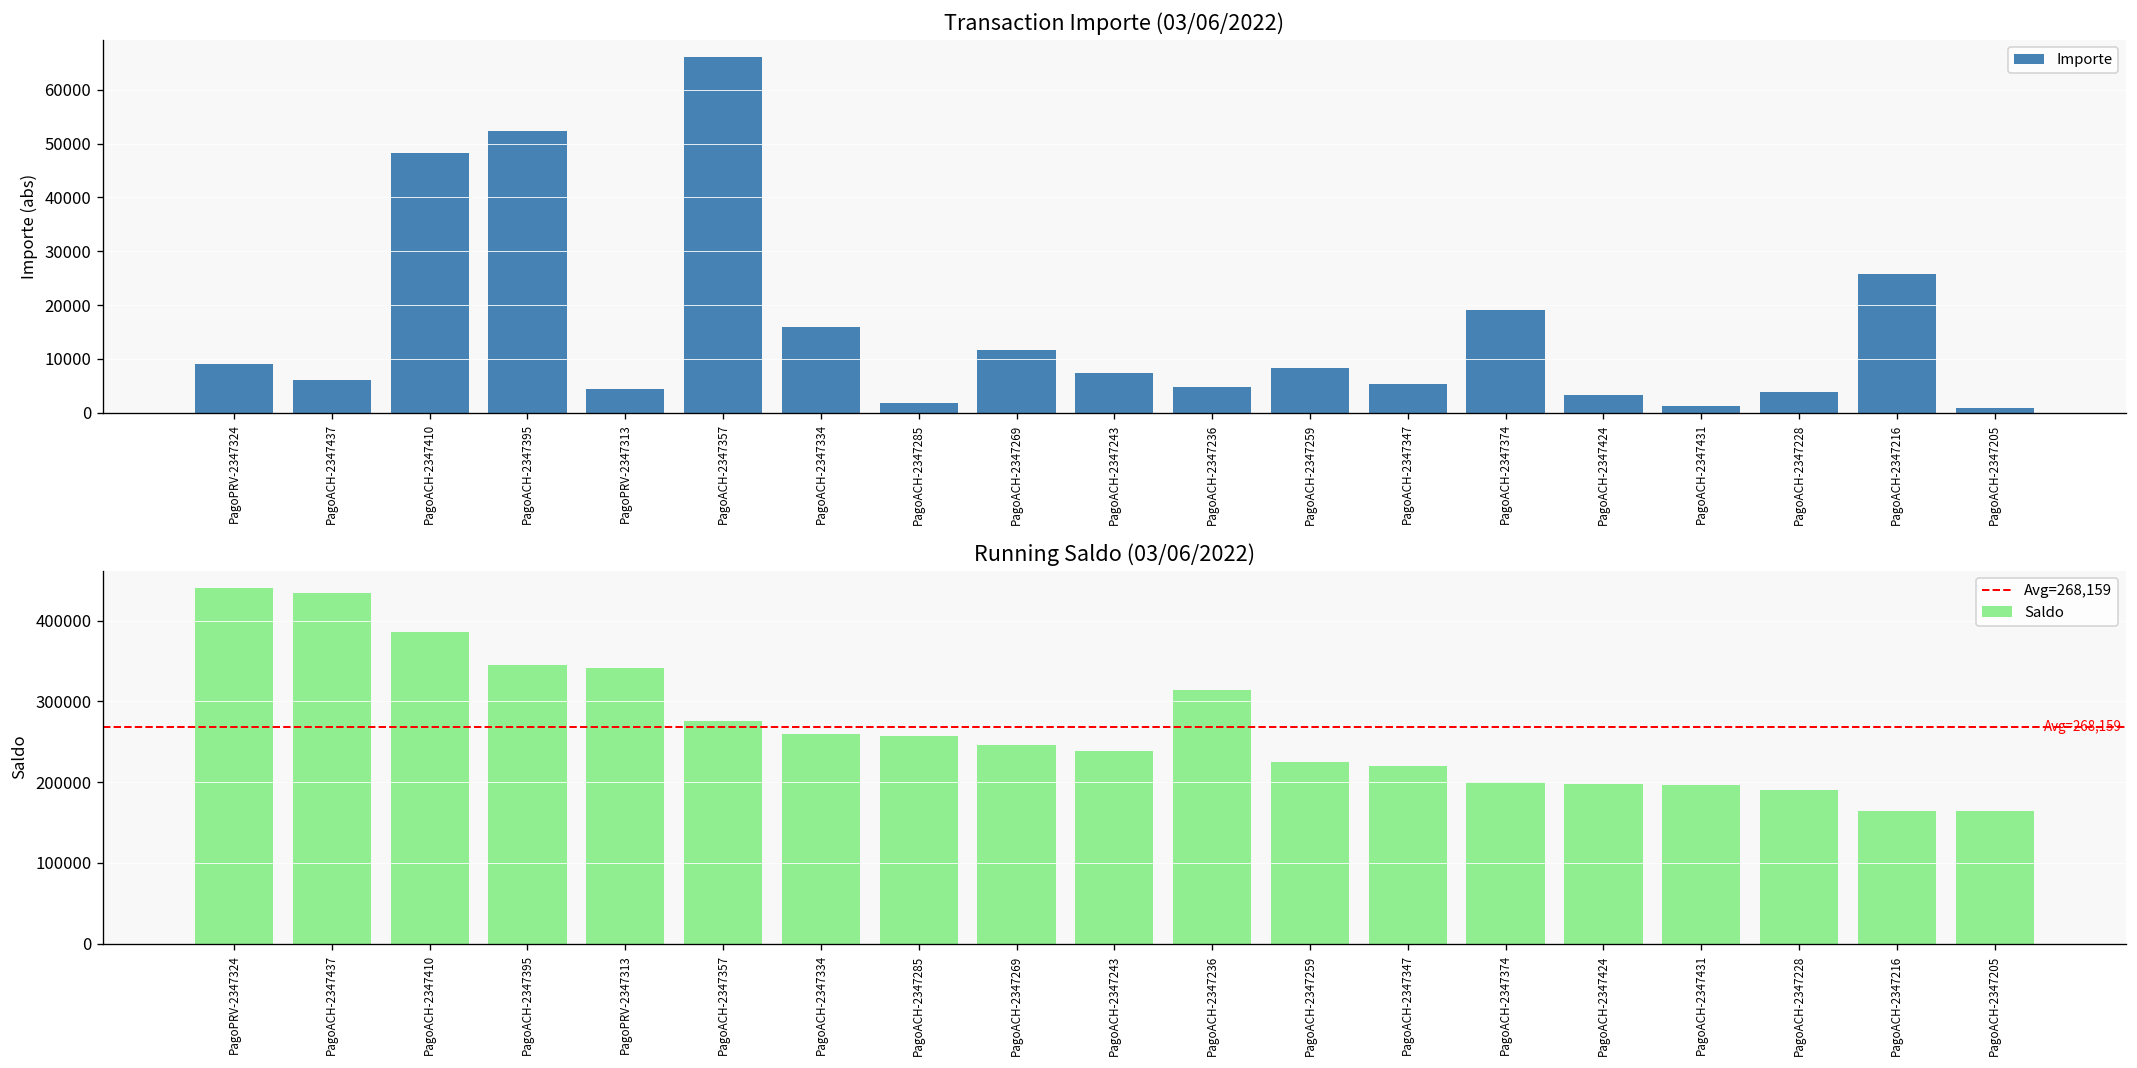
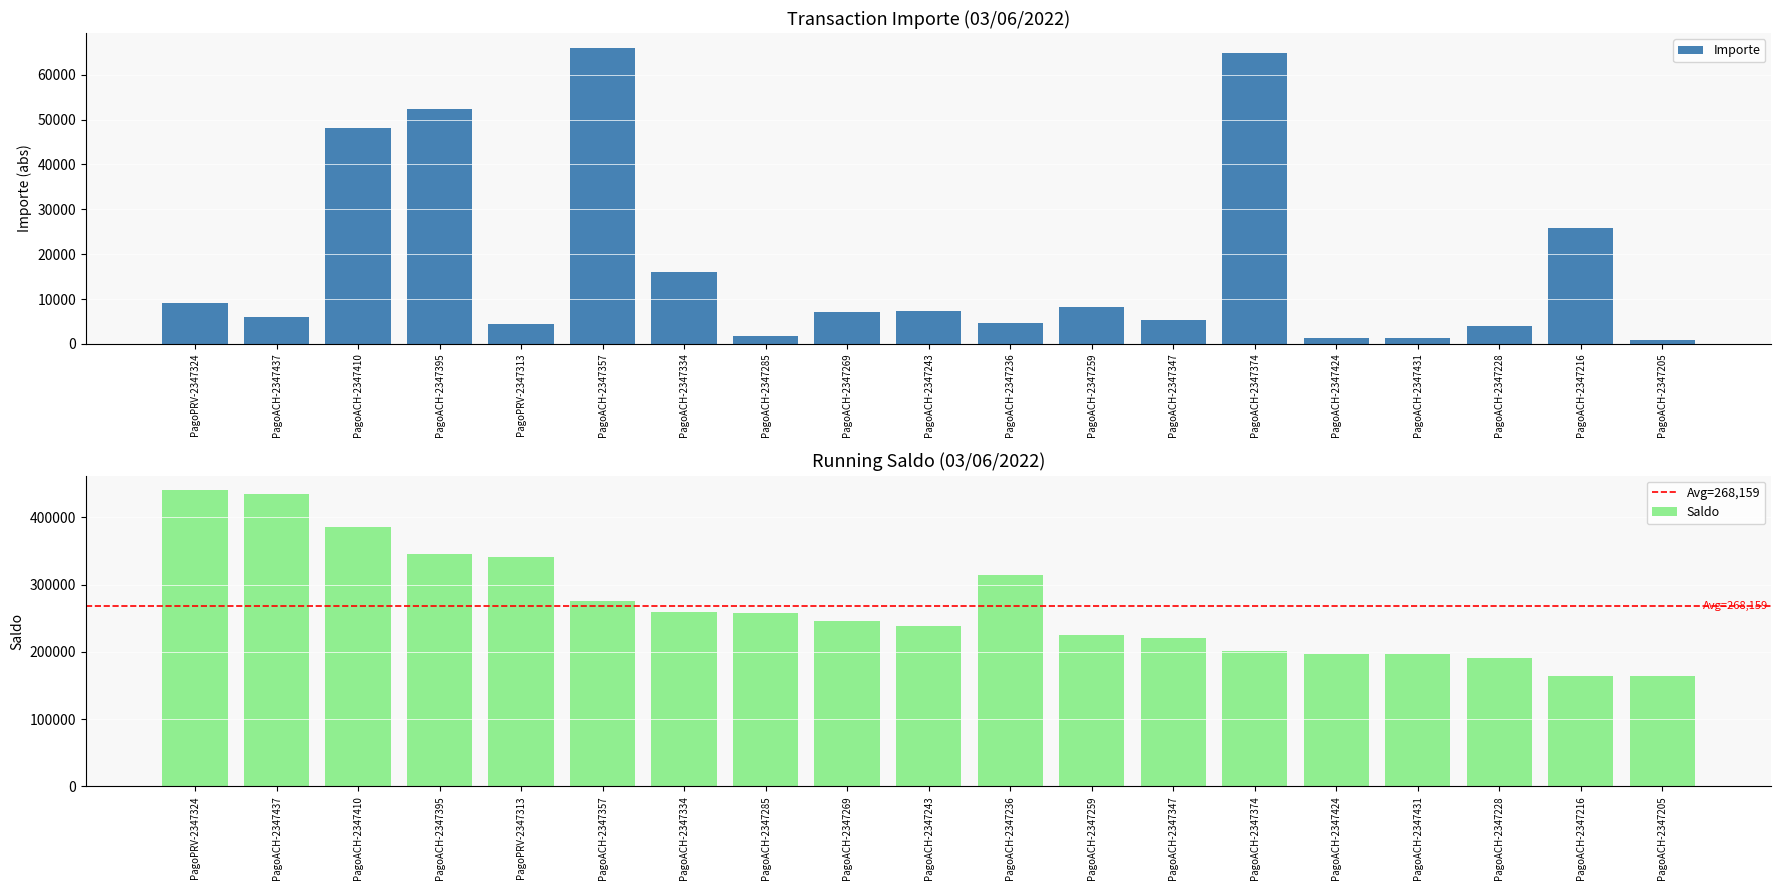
Transaction Importe (03/06/2022), PagoACH-2347269: 12000 -> 7000
Transaction Importe (03/06/2022), PagoACH-2347374: 19000 -> 65000
Transaction Importe (03/06/2022), PagoACH-2347424: 3000 -> 1000
